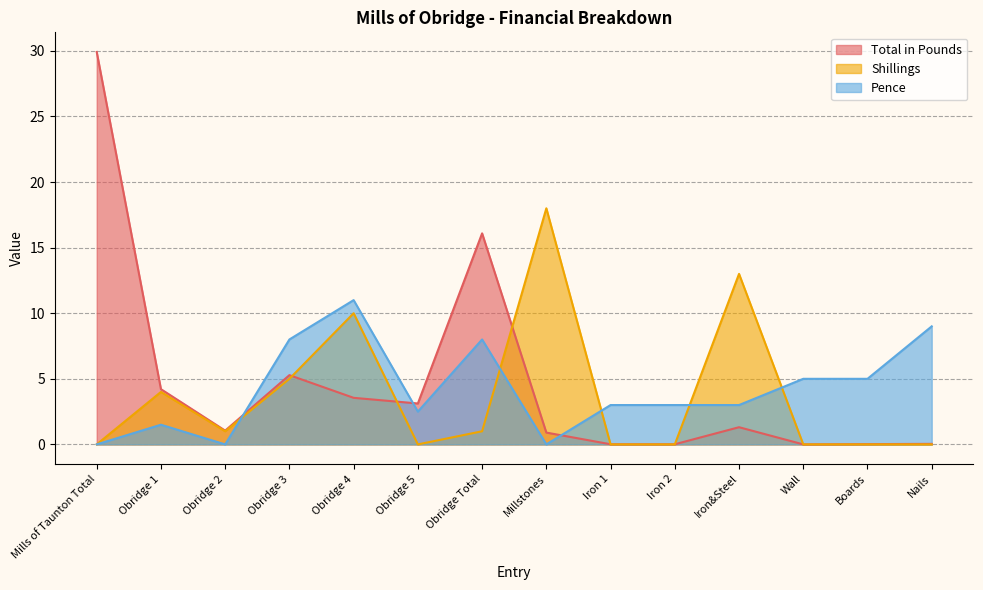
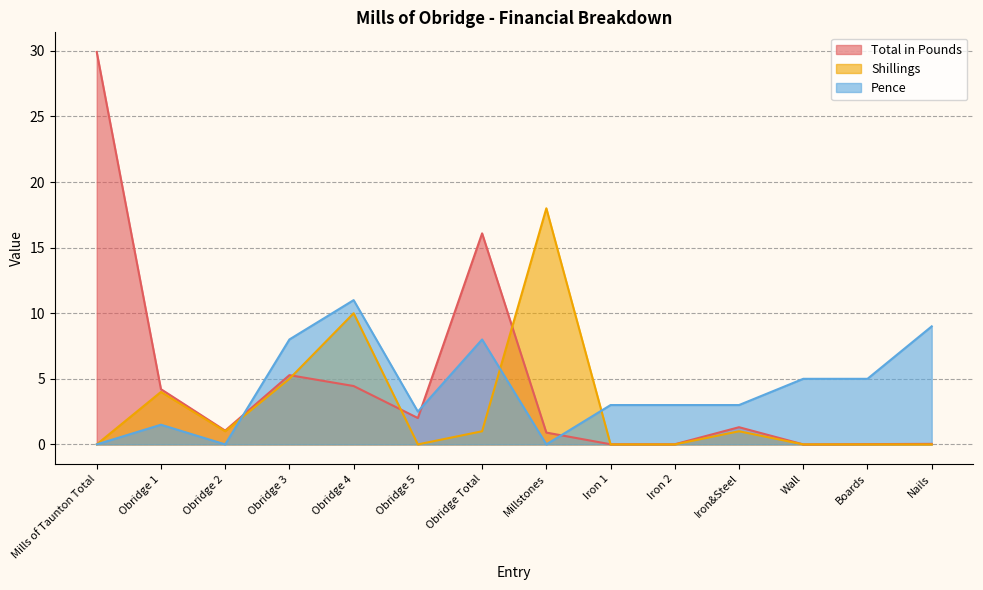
Total in Pounds, Obridge 4: 3.6 -> 4.5
Total in Pounds, Obridge 5: 3.1 -> 2.0
Shillings, Iron&Steel: 13 -> 1
